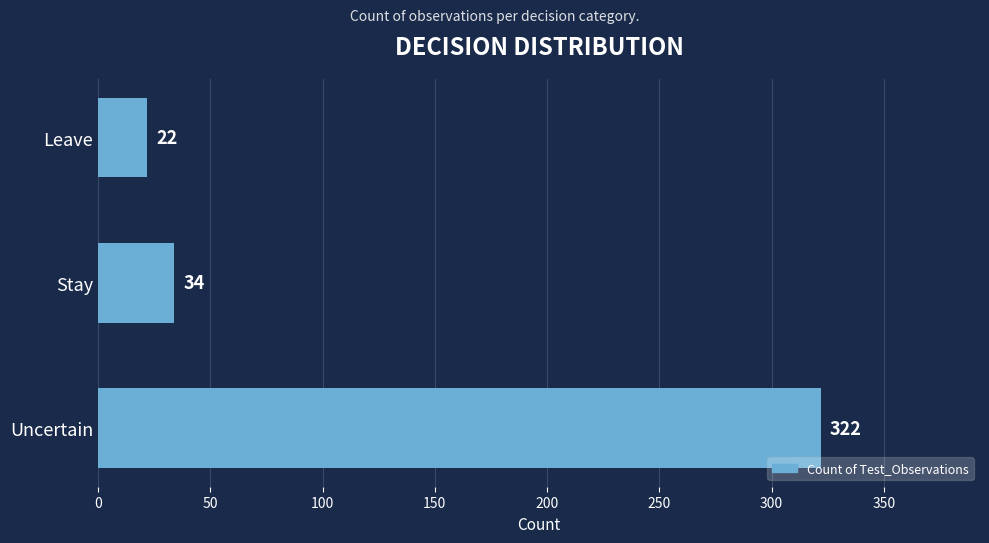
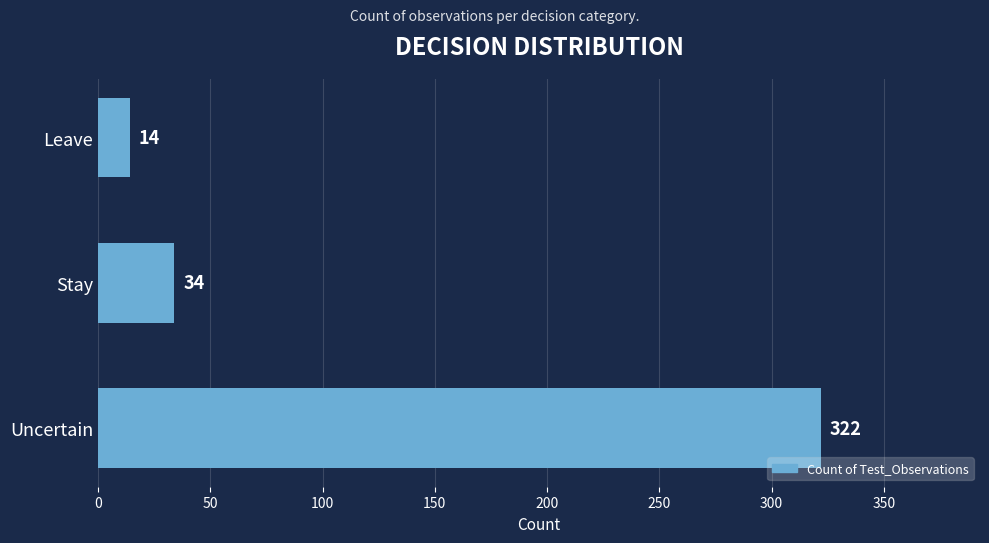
Leave: 22 -> 14
